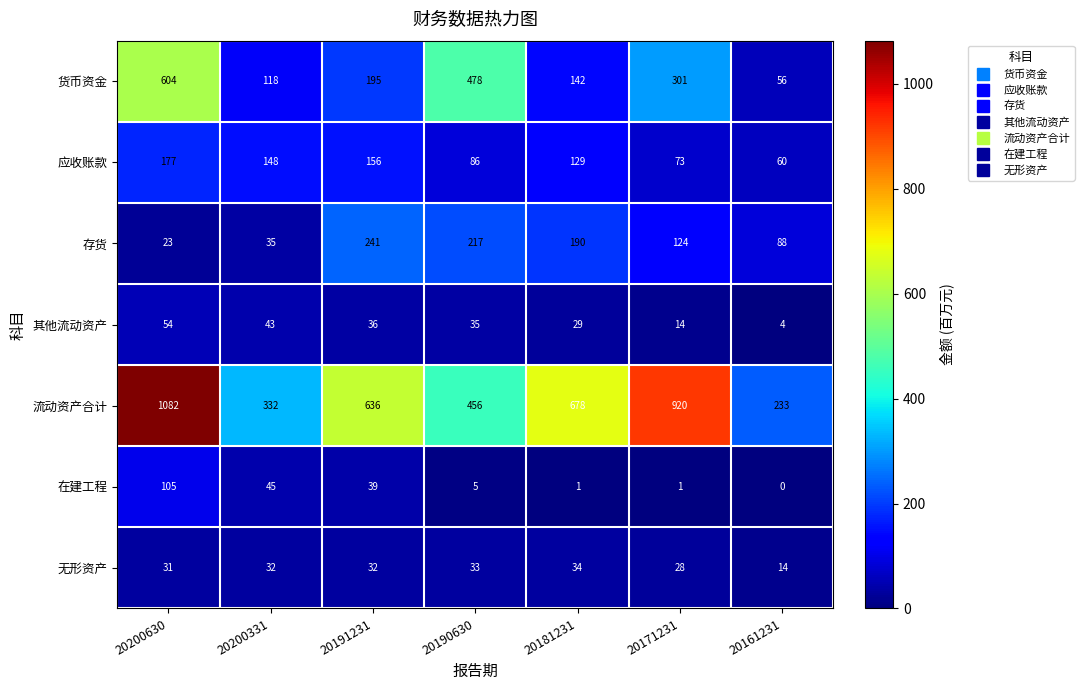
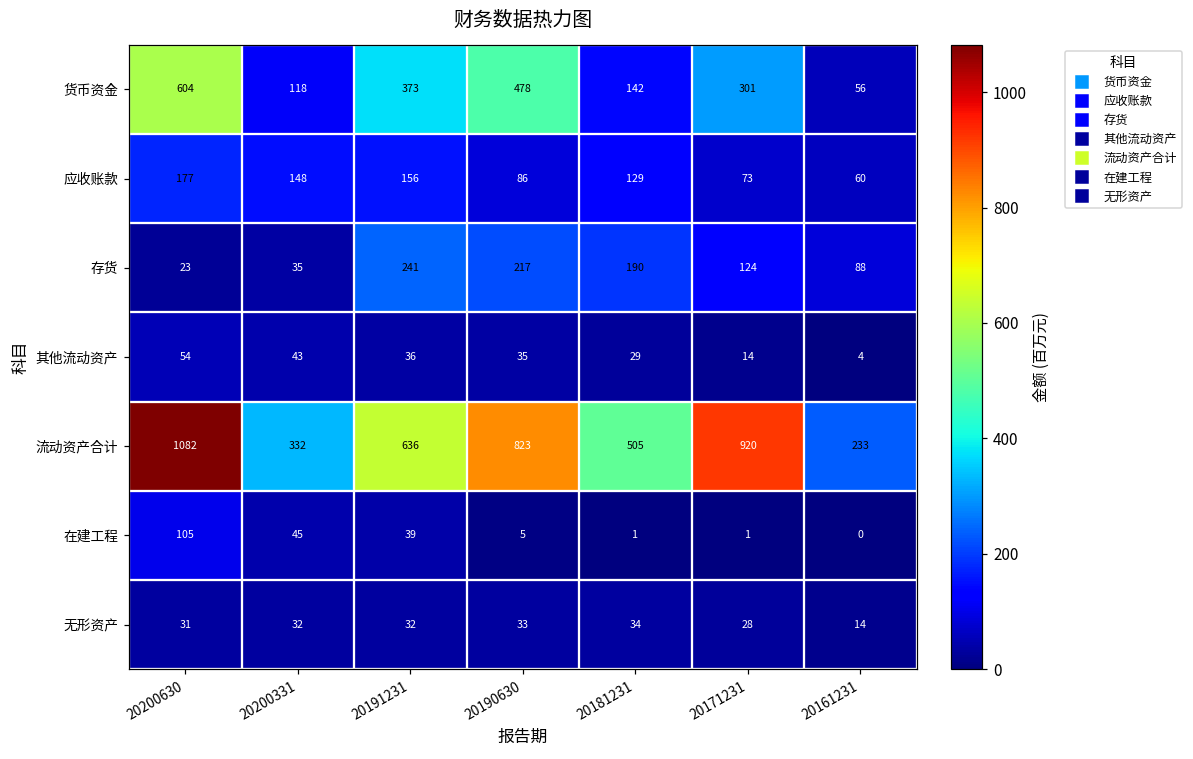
货币资金, 20191231: 195 -> 373
流动资产合计, 20190630: 456 -> 823
流动资产合计, 20181231: 678 -> 505
